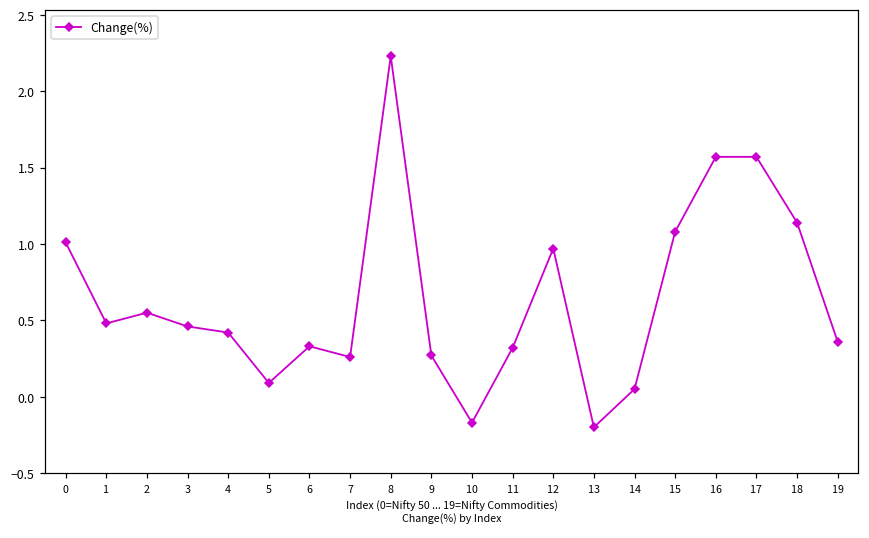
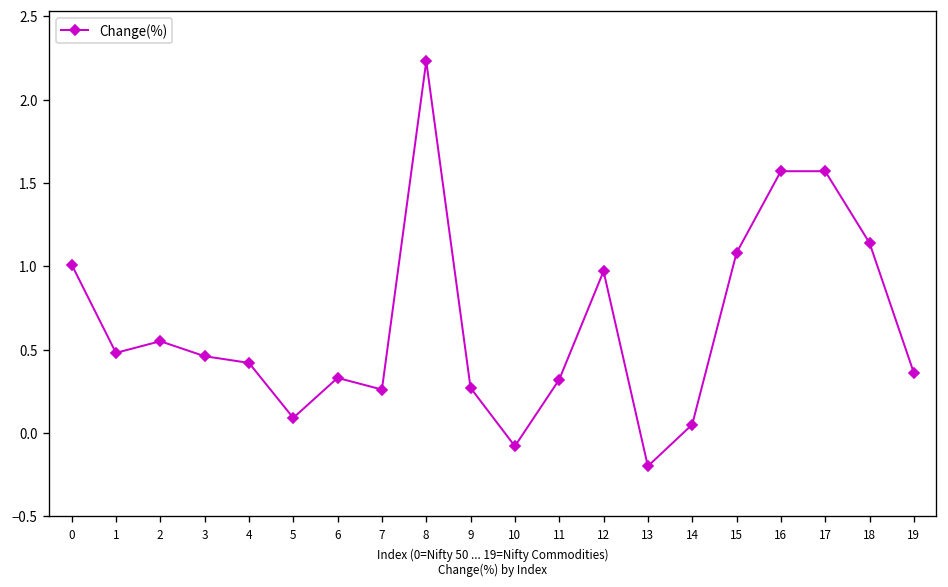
10: -0.17 -> -0.08
